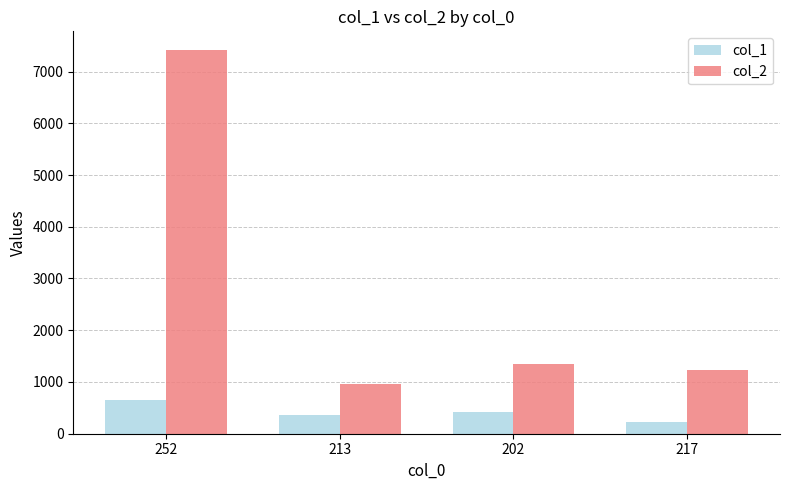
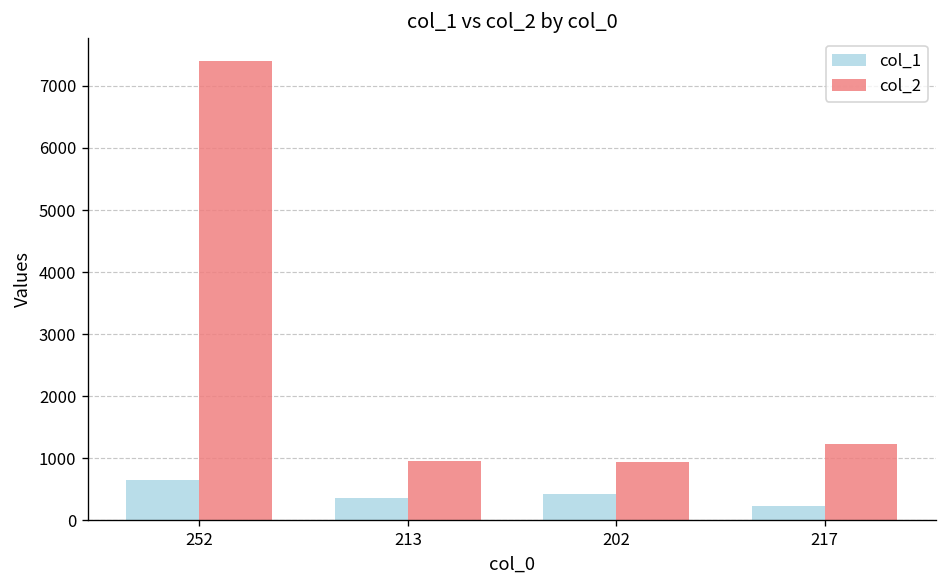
col_2, 202: 1300 -> 900
